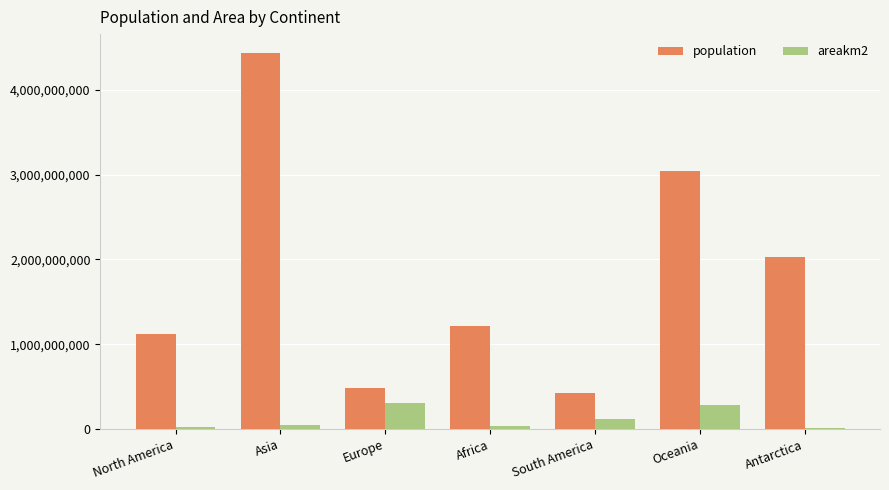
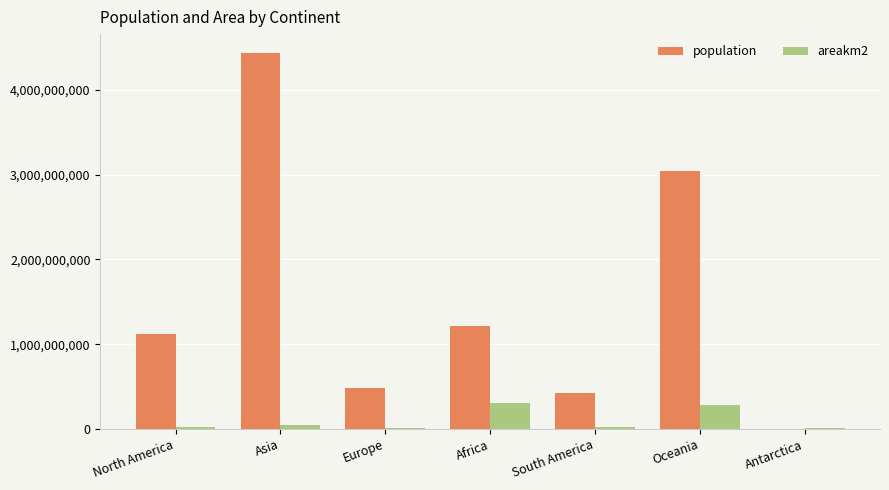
areakm2, Europe: 300,000,000 -> 0
areakm2, Africa: 0 -> 300,000,000
areakm2, South America: 100,000,000 -> 0
population, Antarctica: 2,000,000,000 -> 0
